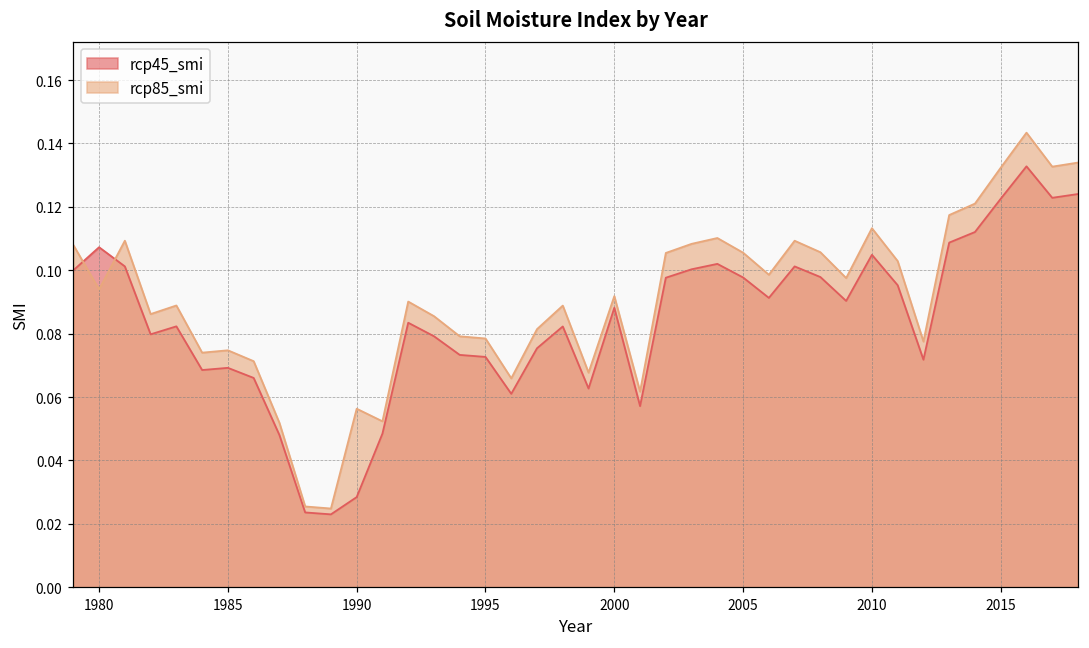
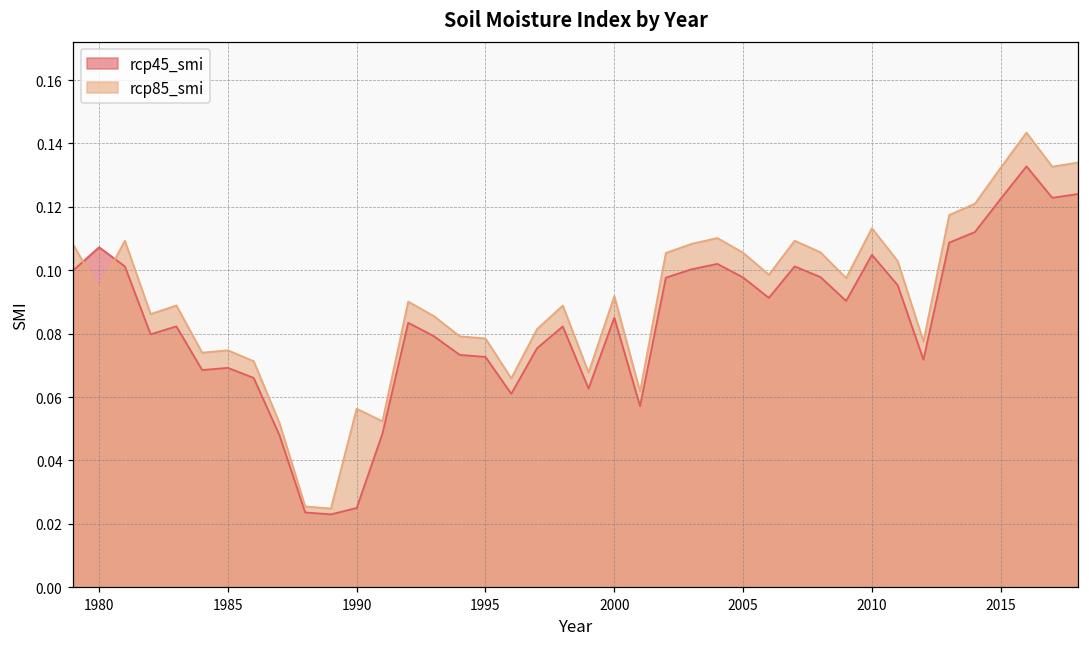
rcp45_smi, 1990: 0.028 -> 0.025
rcp45_smi, 2000: 0.088 -> 0.085
